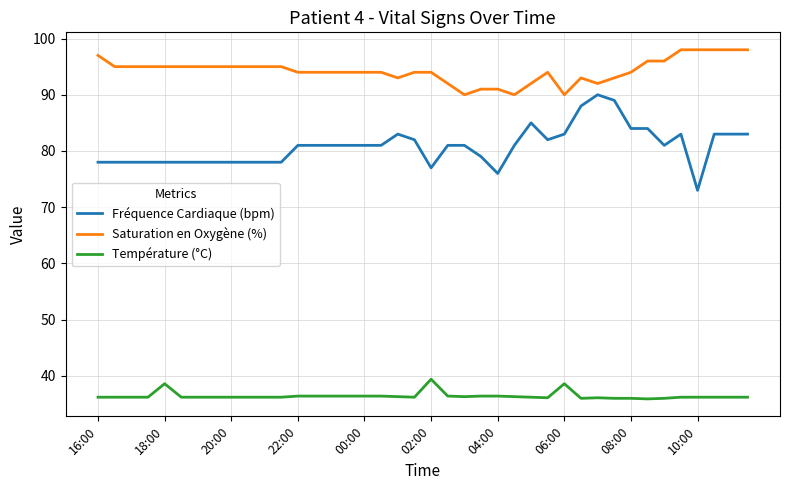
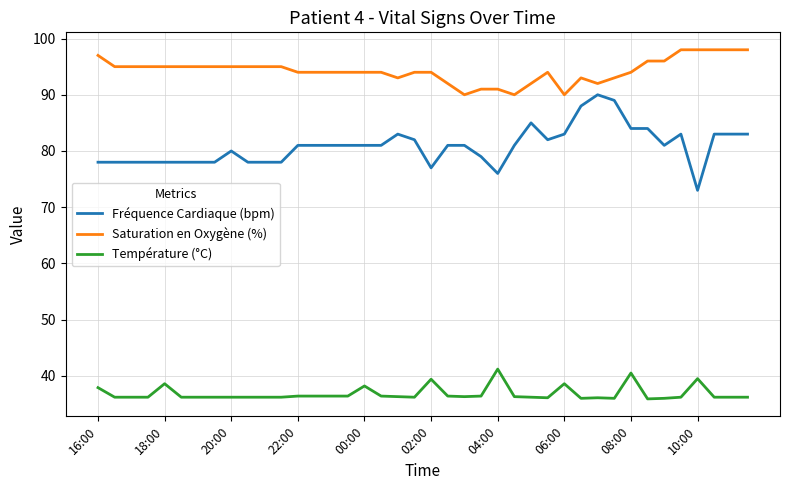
Température (°C), 16:00: 36 -> 38
Fréquence Cardiaque (bpm), 20:00: 78 -> 80
Température (°C), 00:00: 36 -> 38
Température (°C), 04:00: 36 -> 41
Température (°C), 08:00: 36 -> 41
Température (°C), 10:00: 36 -> 40
